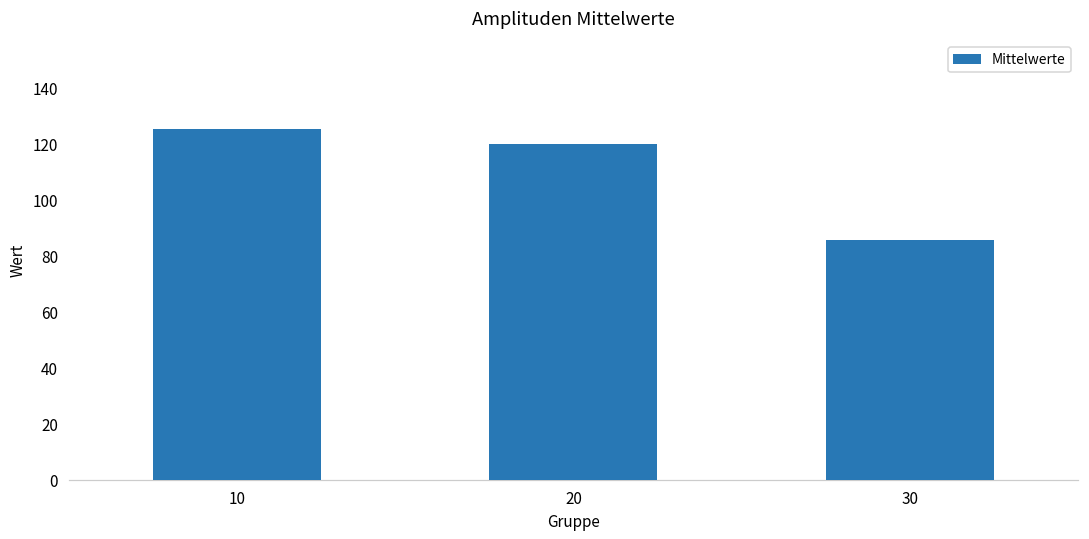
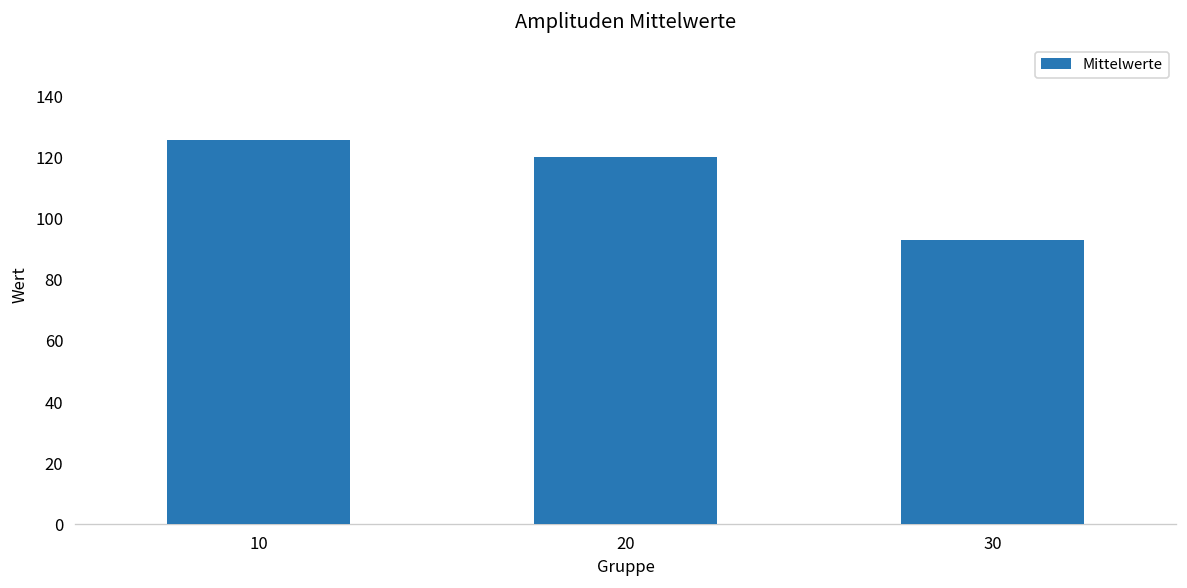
30: 86 -> 93
